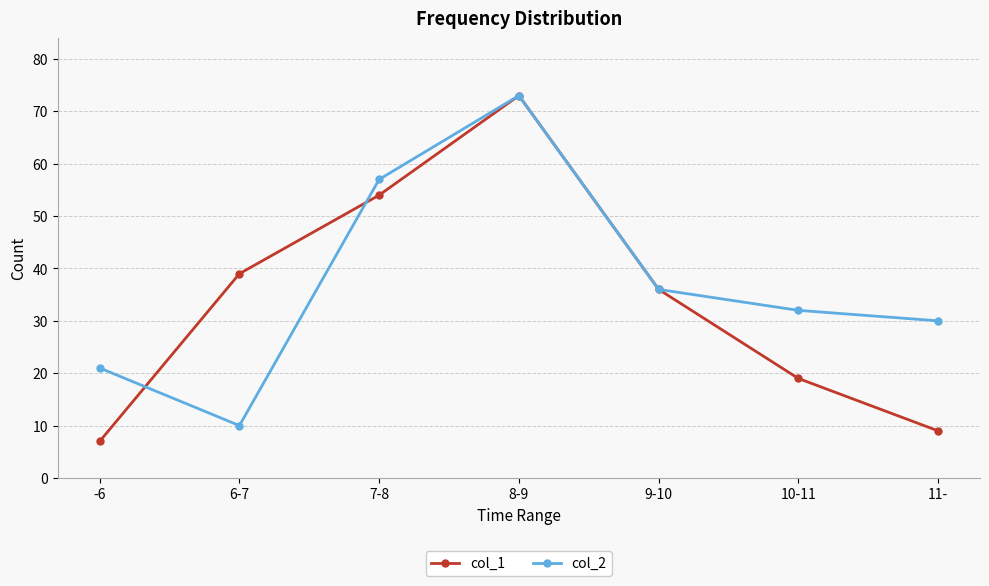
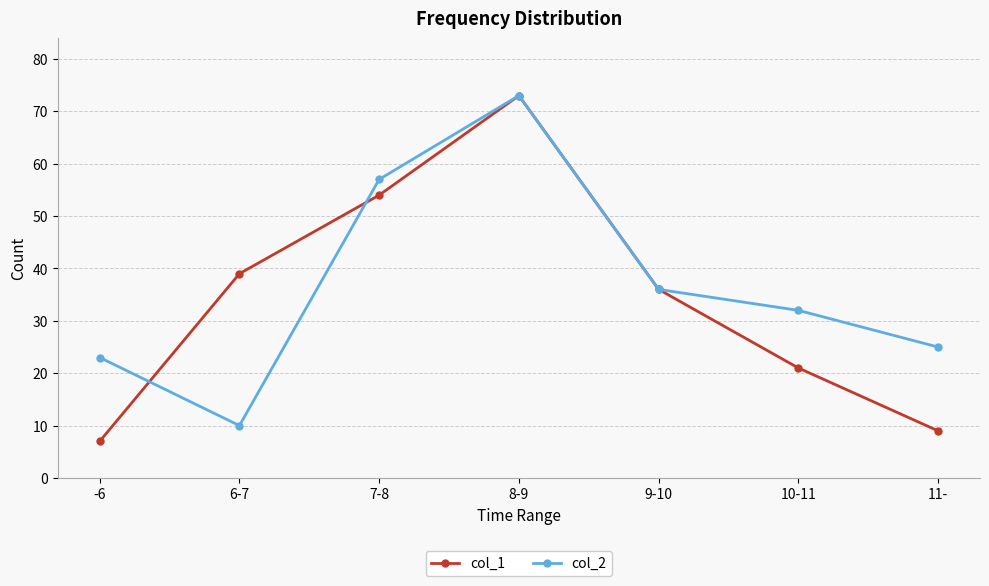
col_2, -6: 21 -> 23
col_1, 10-11: 19 -> 21
col_2, 11-: 30 -> 25
